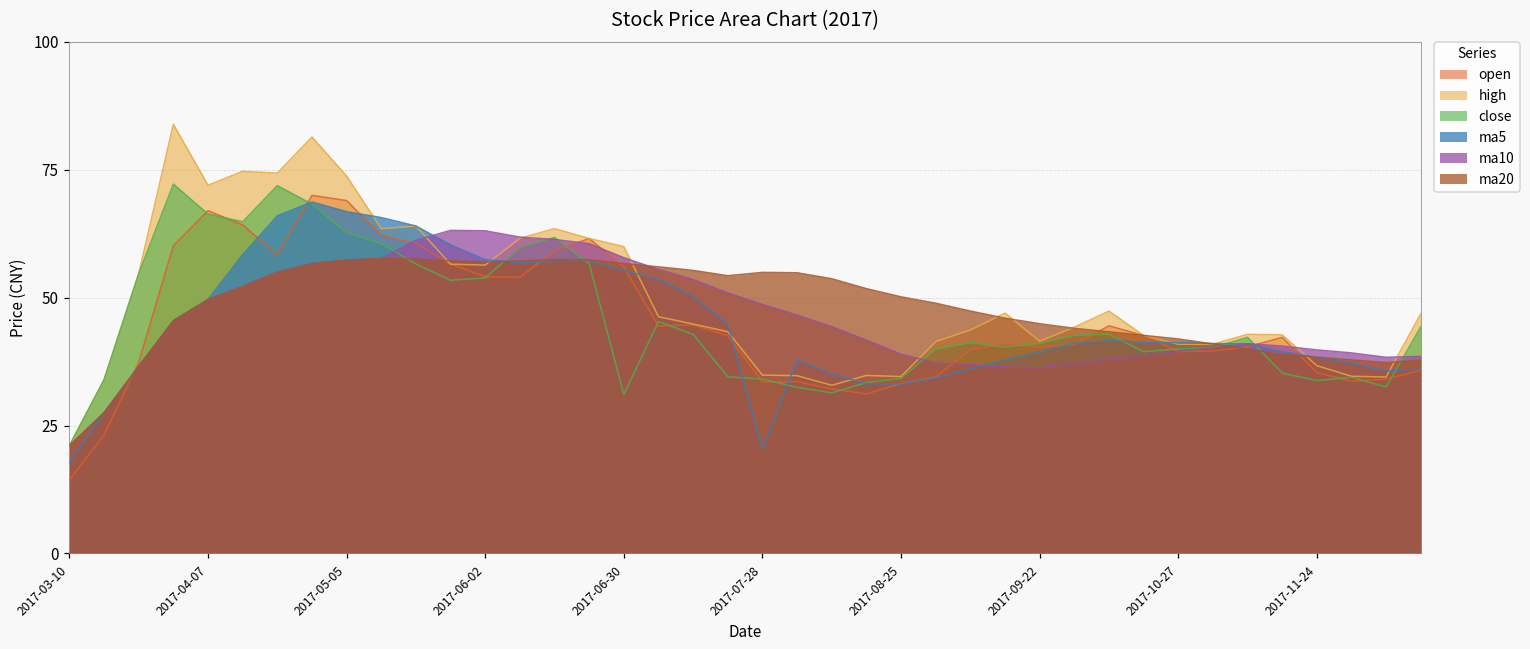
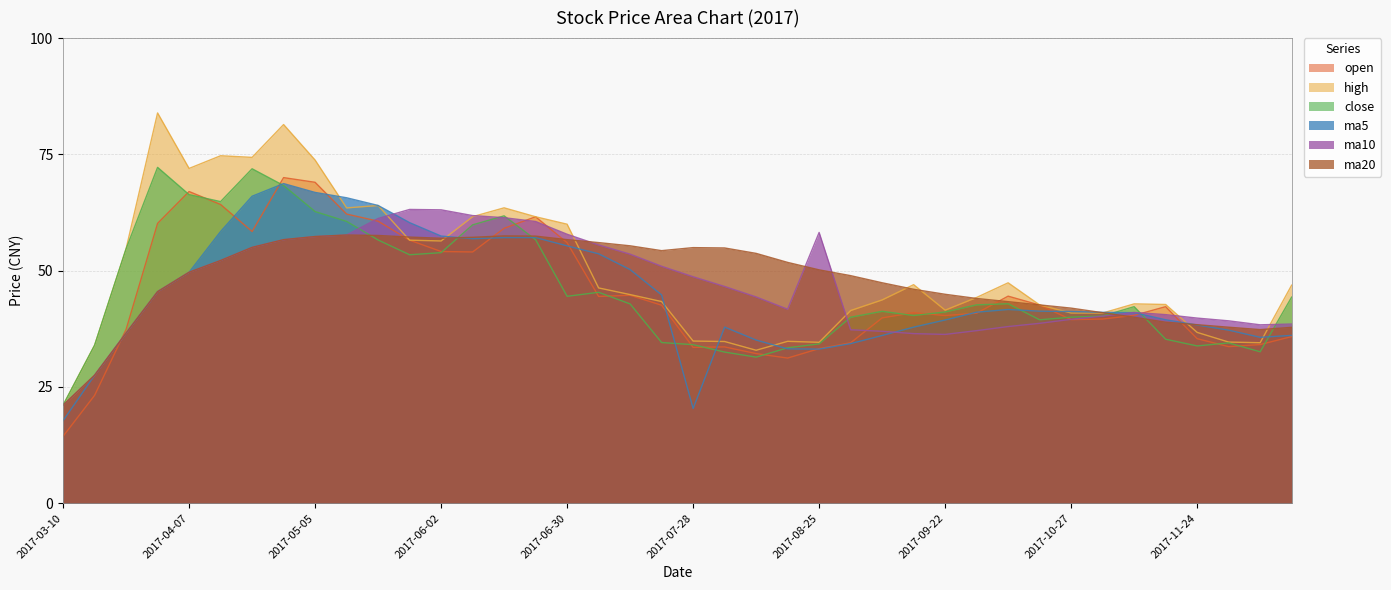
close, 2017-06-30: 31 -> 44
ma10, 2017-08-25: 39 -> 58
